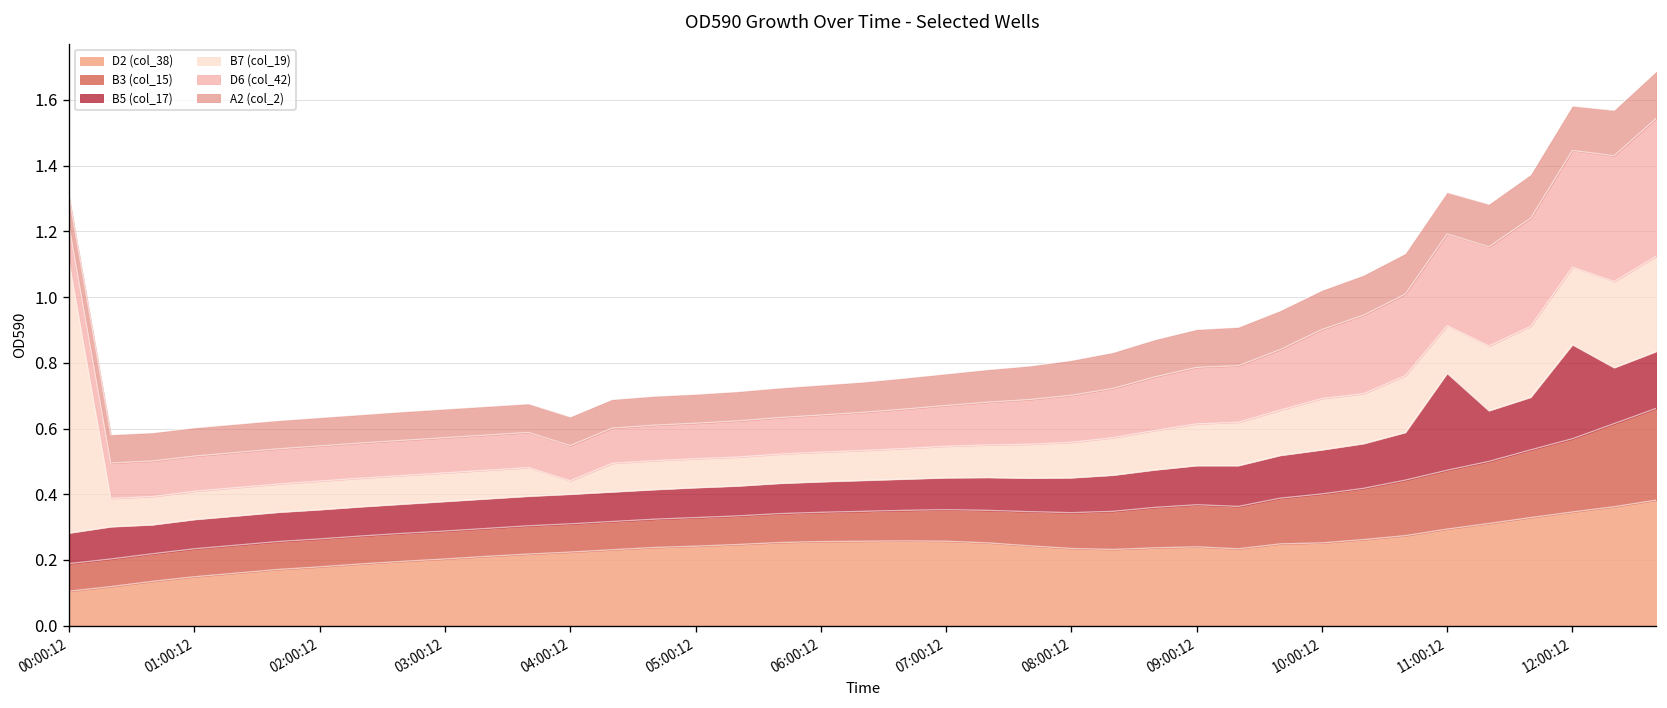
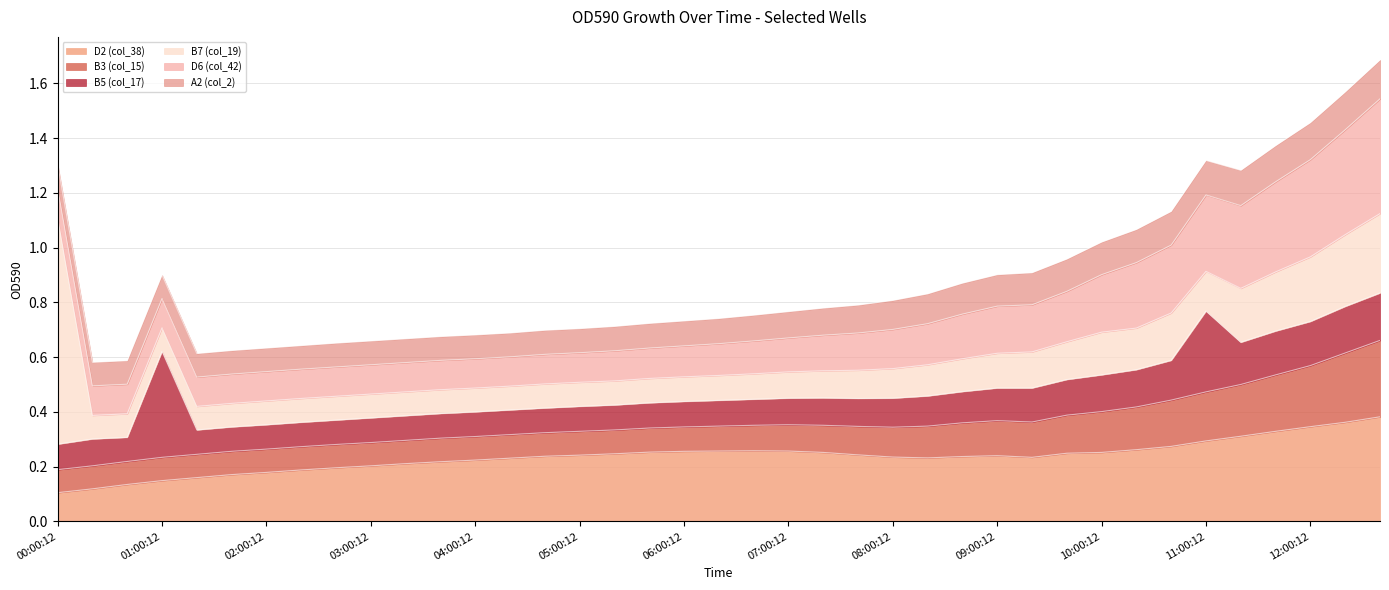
B5 (col_17), 01:00:12: 0.09 -> 0.39
B7 (col_19), 04:00:12: 0.04 -> 0.09
B5 (col_17), 12:00:12: 0.29 -> 0.16
